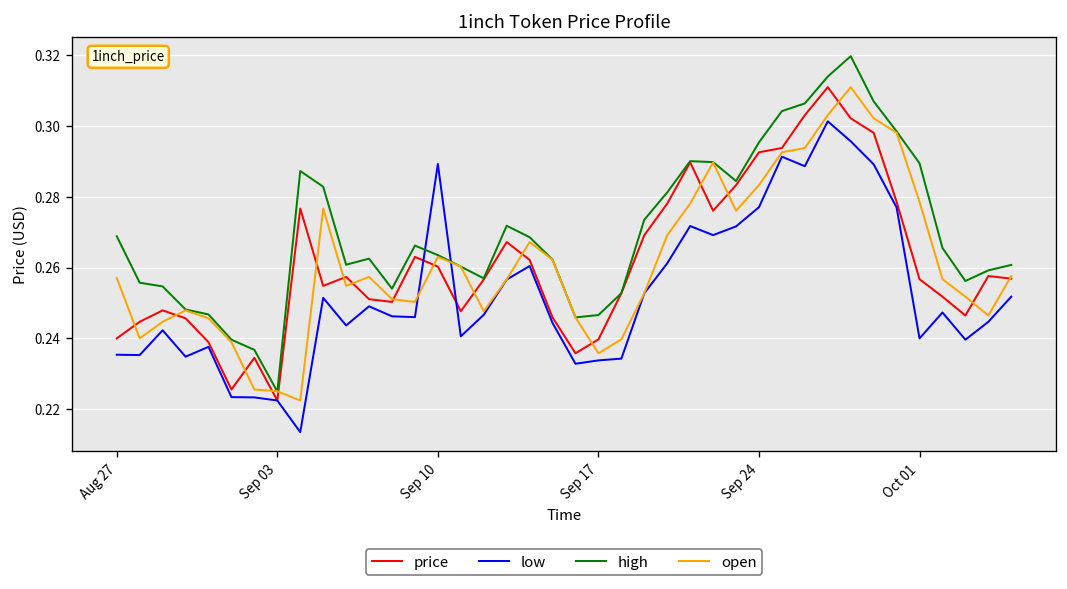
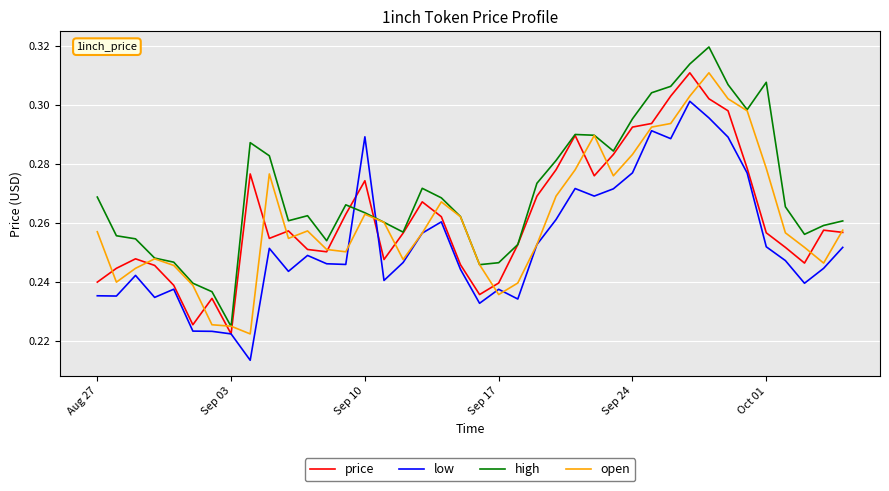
price, Sep 10: 0.260 -> 0.274
low, Sep 17: 0.234 -> 0.238
low, Oct 01: 0.240 -> 0.252
high, Oct 01: 0.290 -> 0.308
